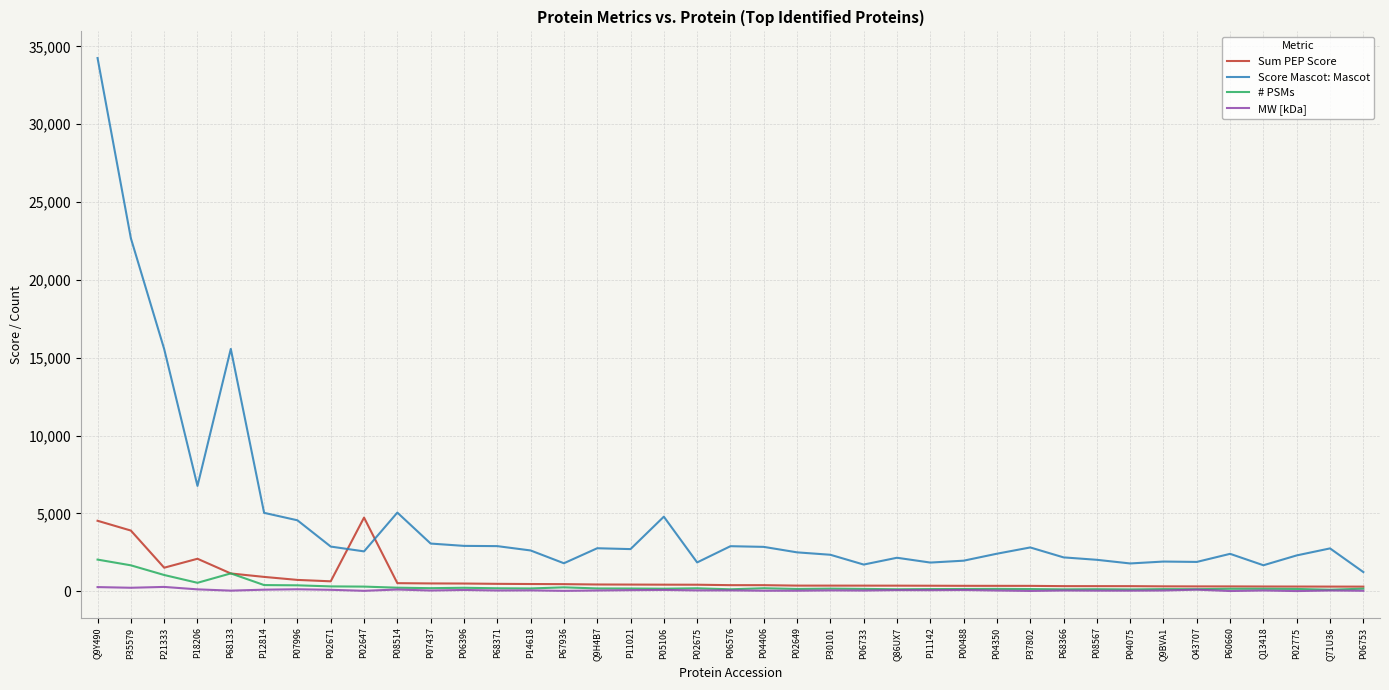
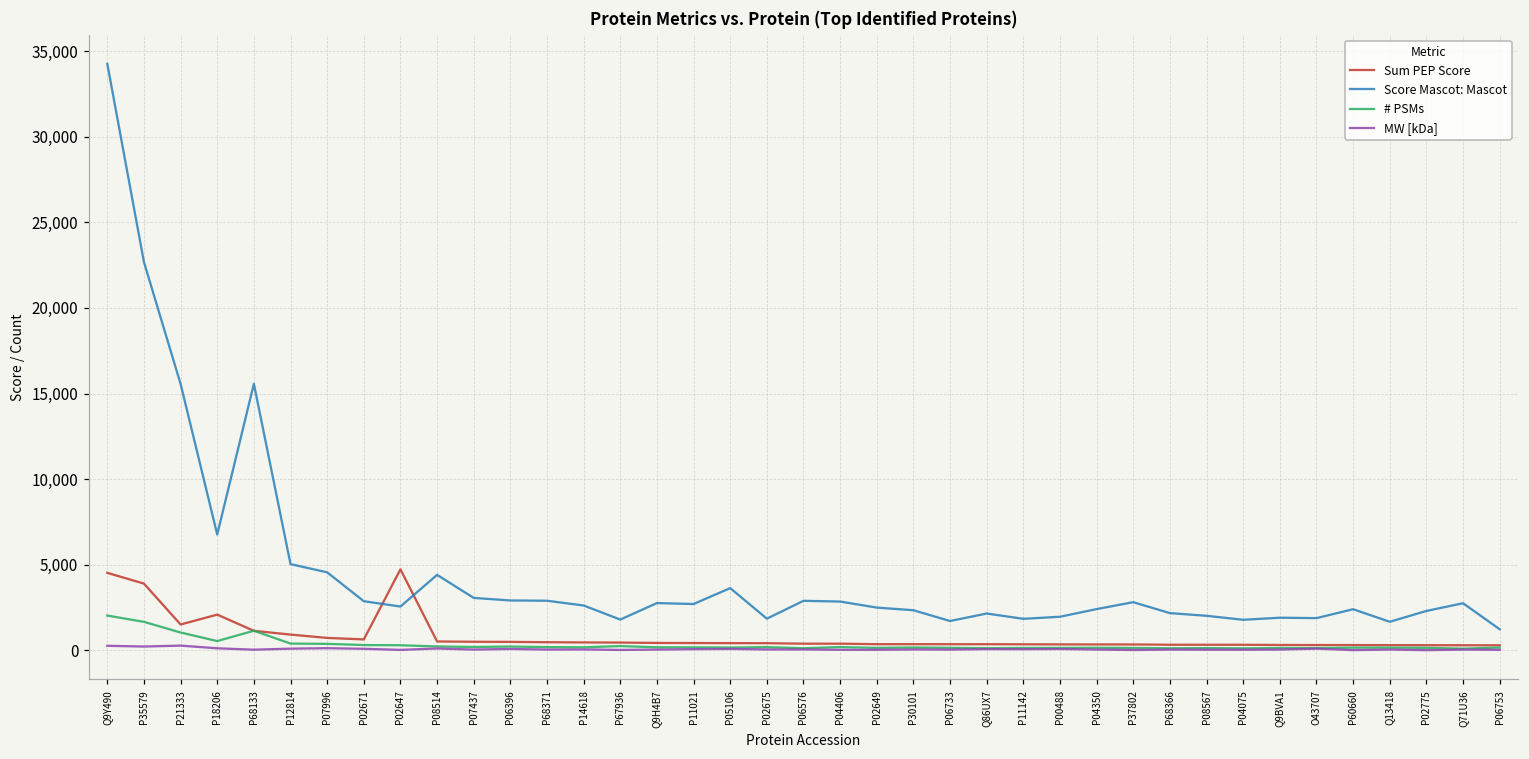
Score Mascot: Mascot, P08514: 5,100 -> 4,400
Score Mascot: Mascot, P05106: 4,800 -> 3,600
